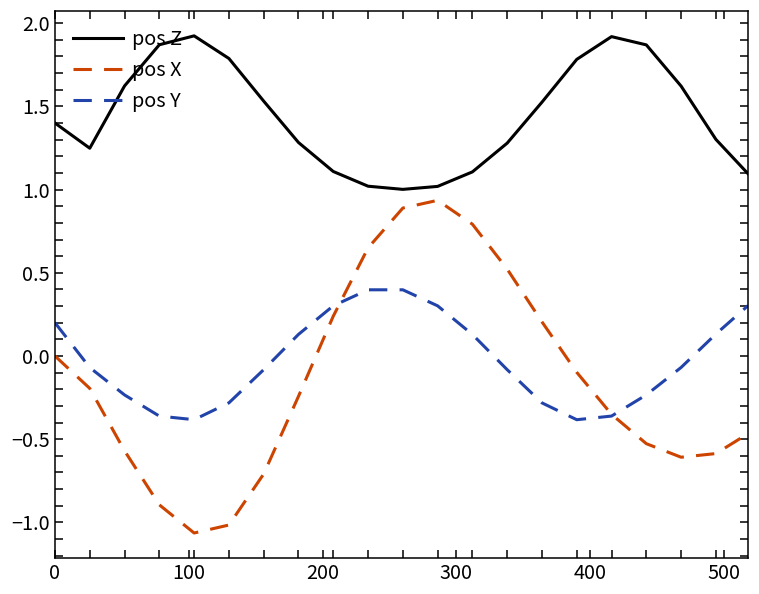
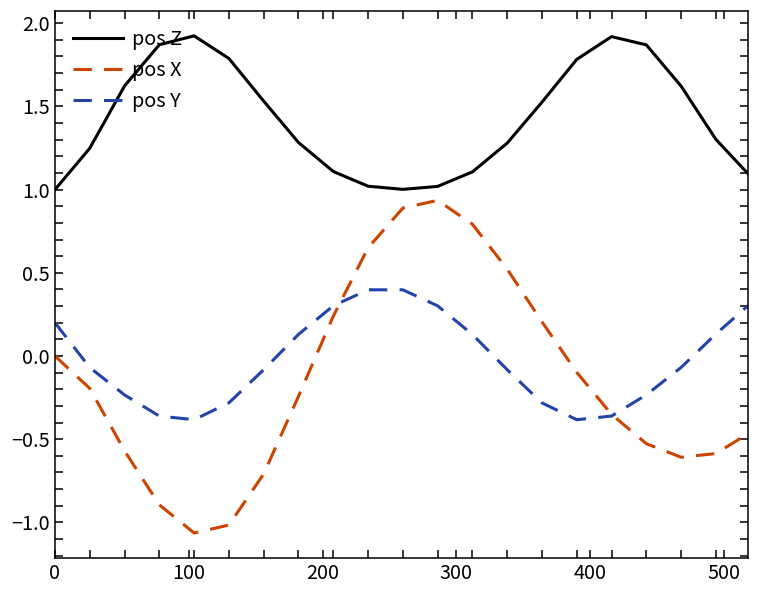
pos Z, 0: 1.4 -> 1.0
